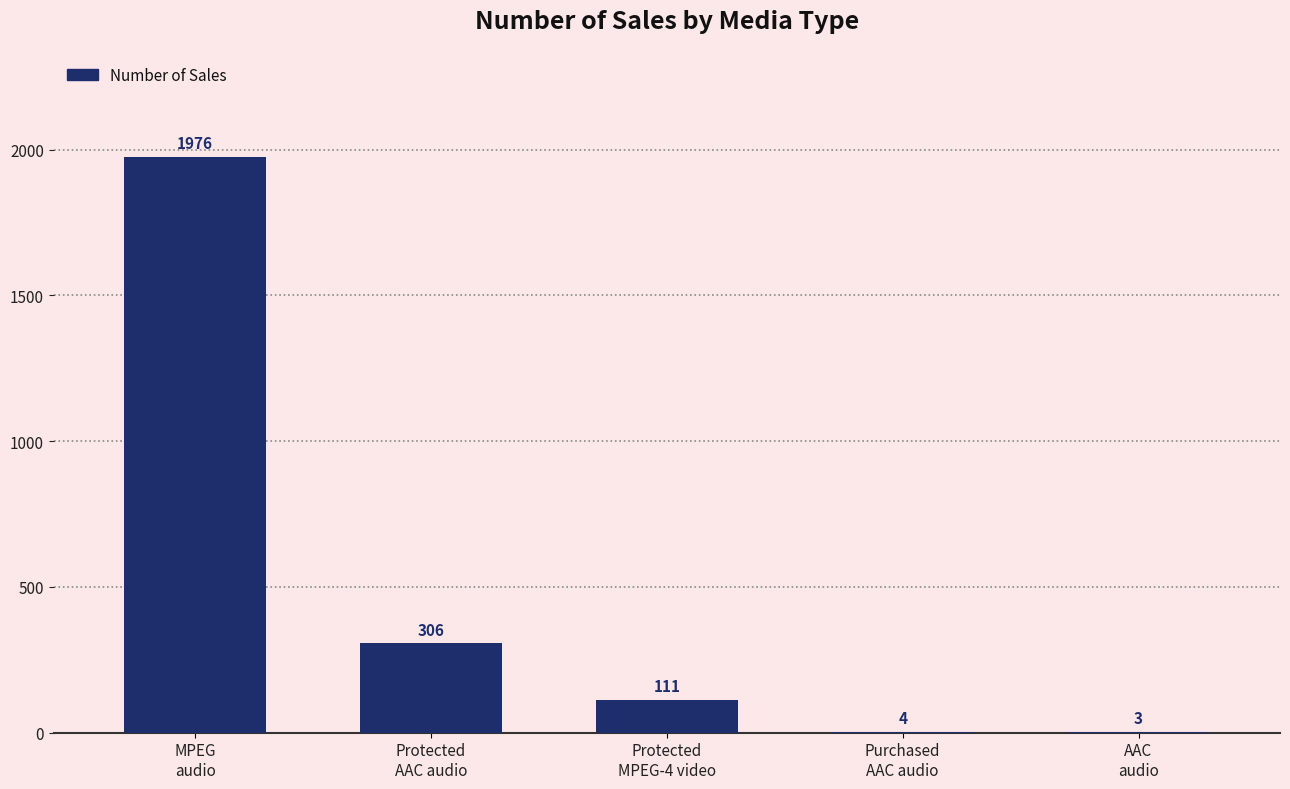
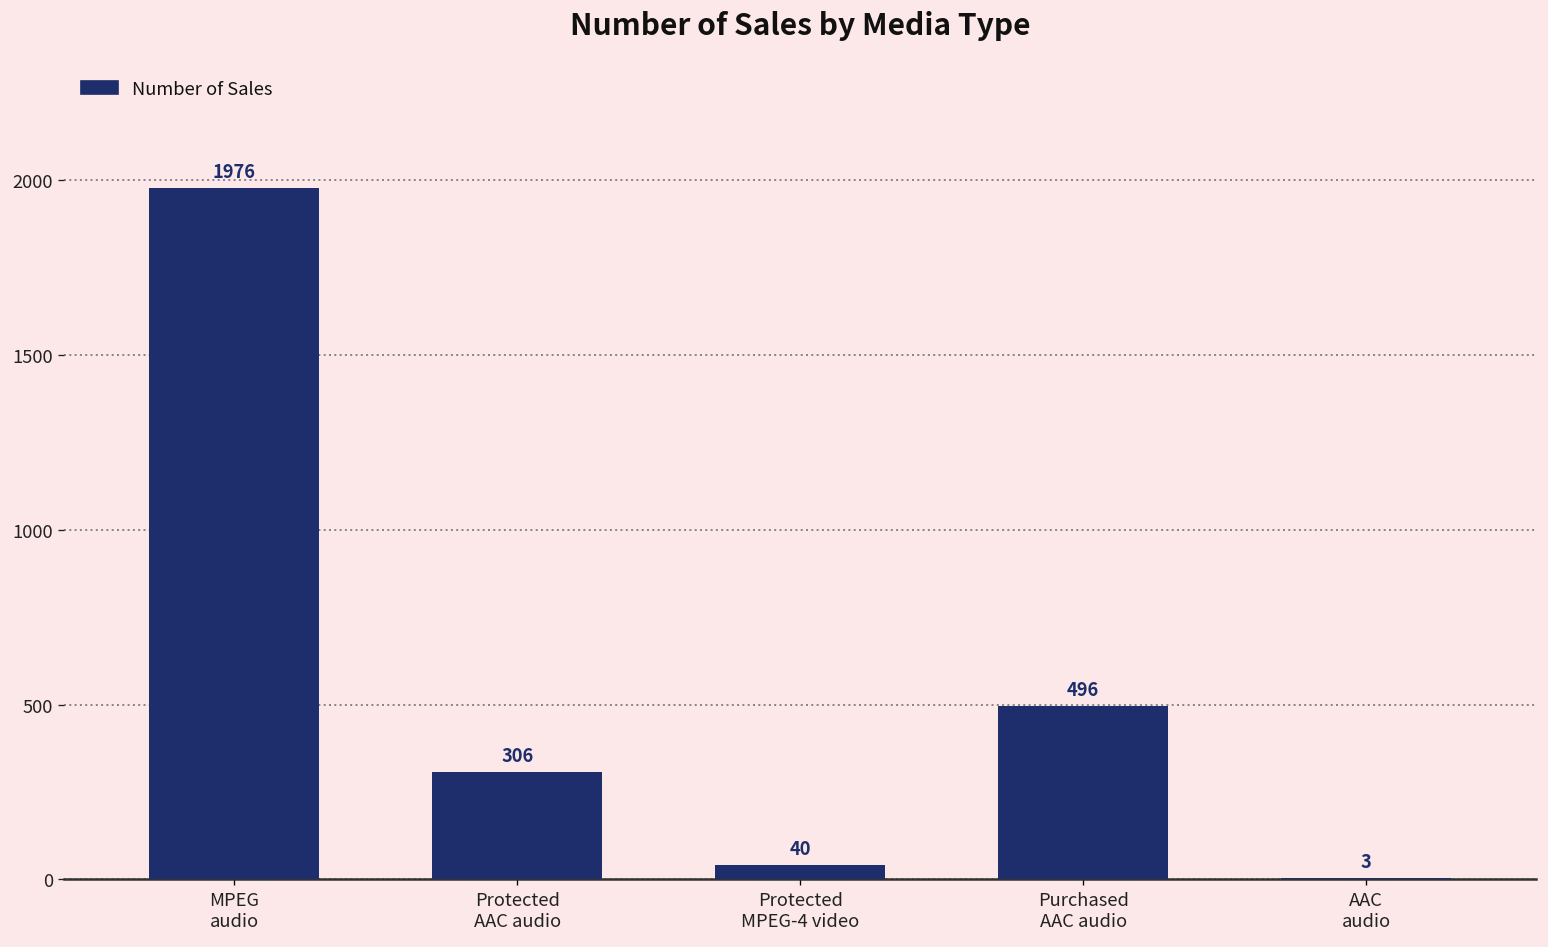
Protected MPEG-4 video: 111 -> 40
Purchased AAC audio: 4 -> 496
